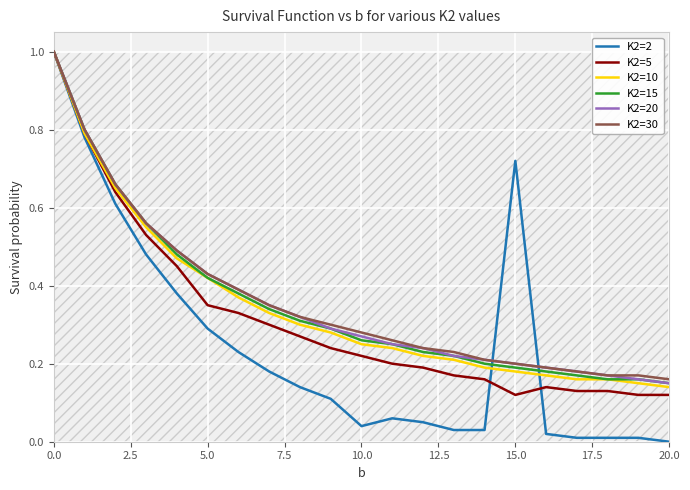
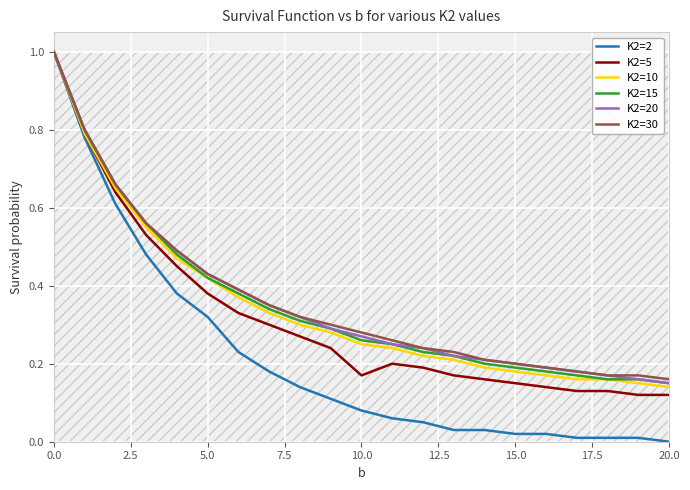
K2=2, 5.0: 0.29 -> 0.32
K2=5, 5.0: 0.35 -> 0.38
K2=2, 10.0: 0.04 -> 0.08
K2=5, 10.0: 0.22 -> 0.17
K2=2, 15.0: 0.72 -> 0.02
K2=5, 15.0: 0.12 -> 0.15
